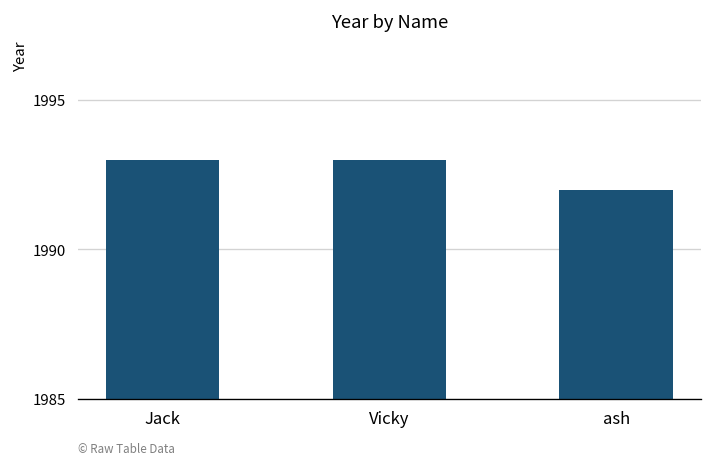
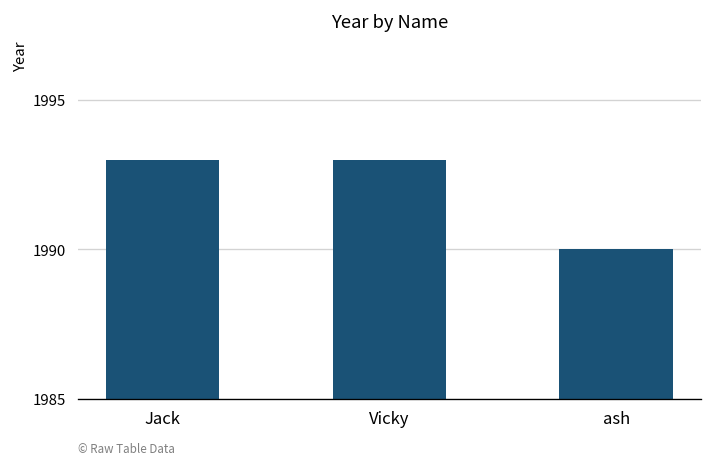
ash: 1992 -> 1990
